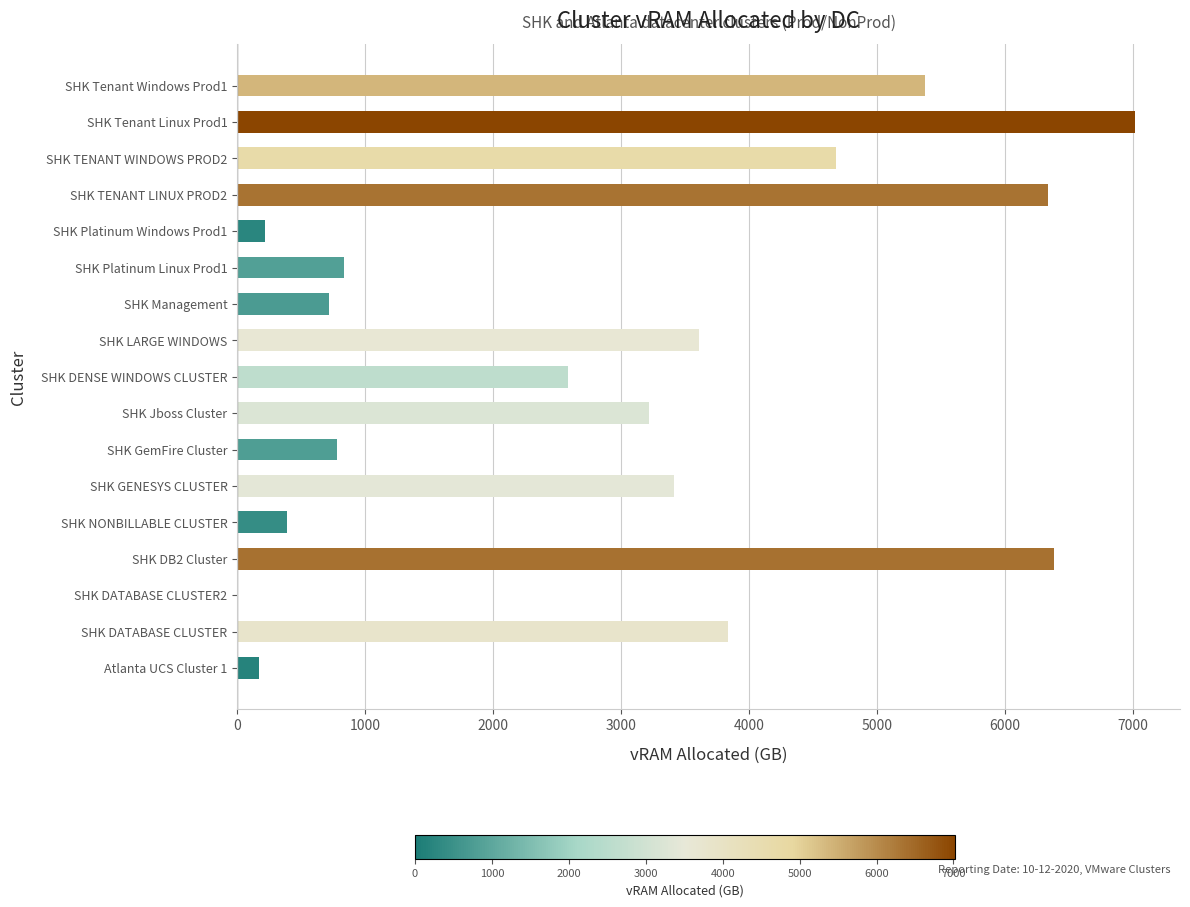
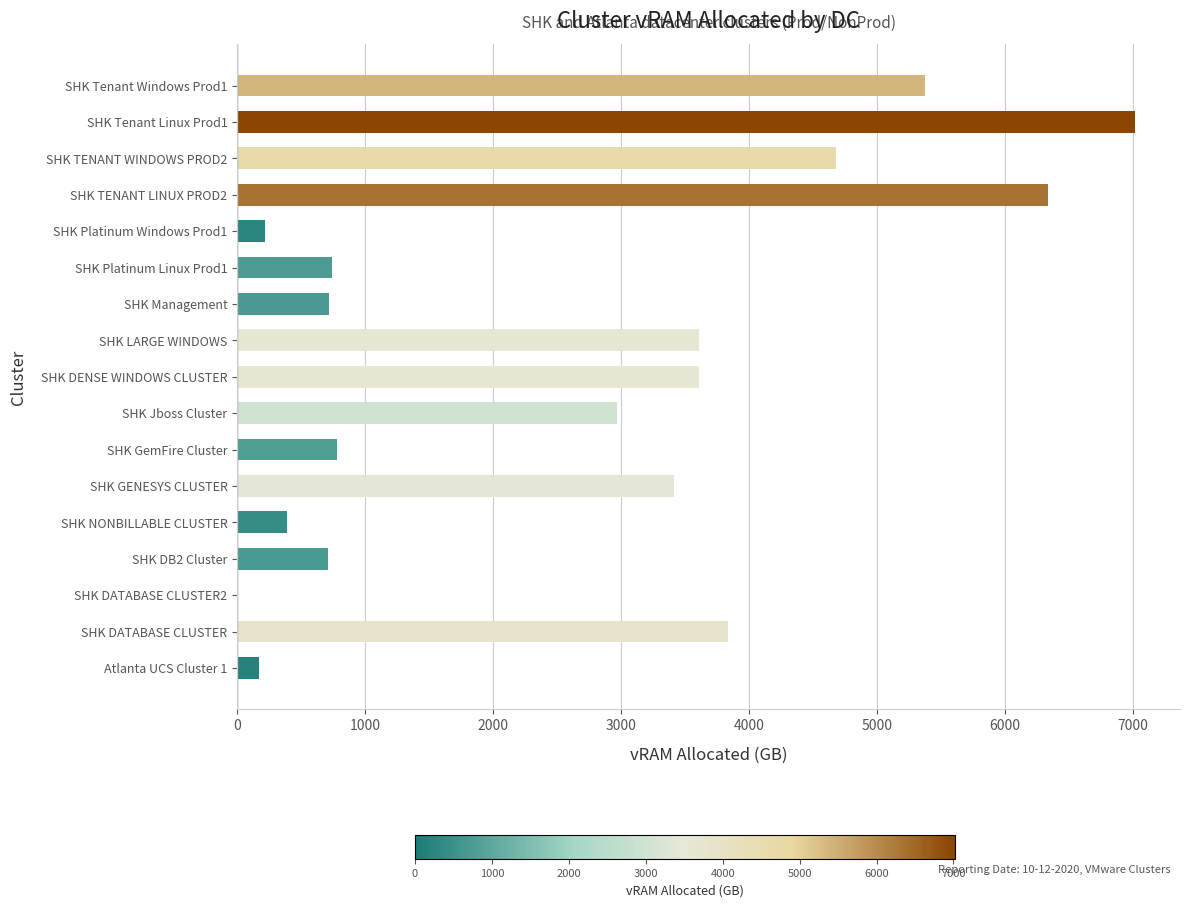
SHK Platinum Linux Prod1: 840 -> 740
SHK DENSE WINDOWS CLUSTER: 2590 -> 3610
SHK Jboss Cluster: 3220 -> 2970
SHK DB2 Cluster: 6390 -> 710
